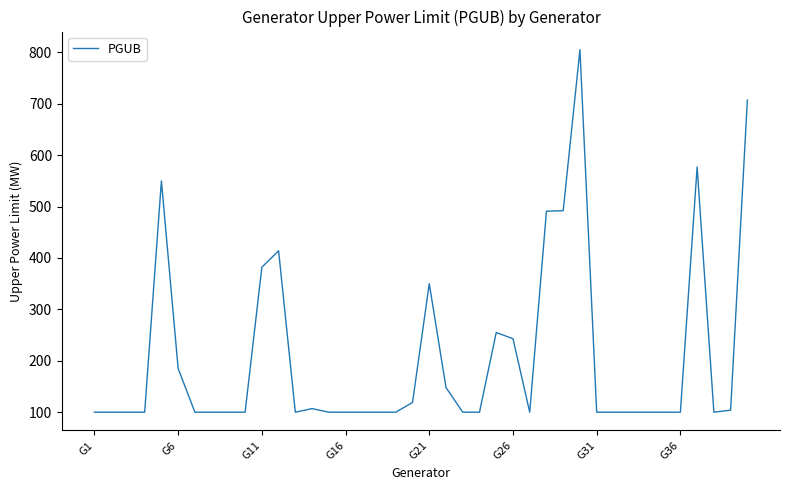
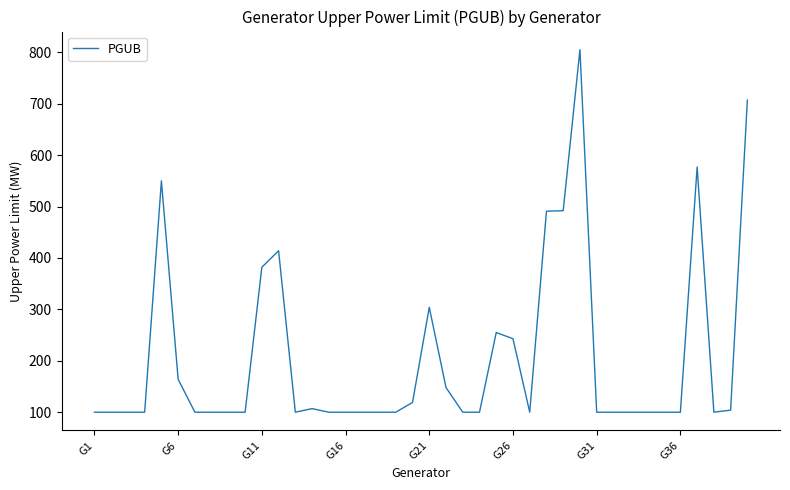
G6: 190 -> 160
G21: 350 -> 300
